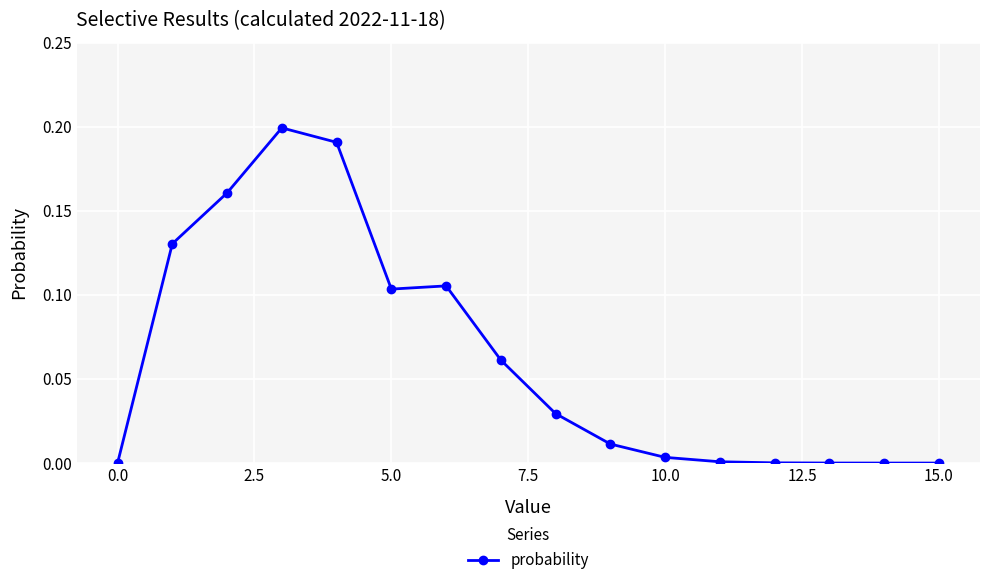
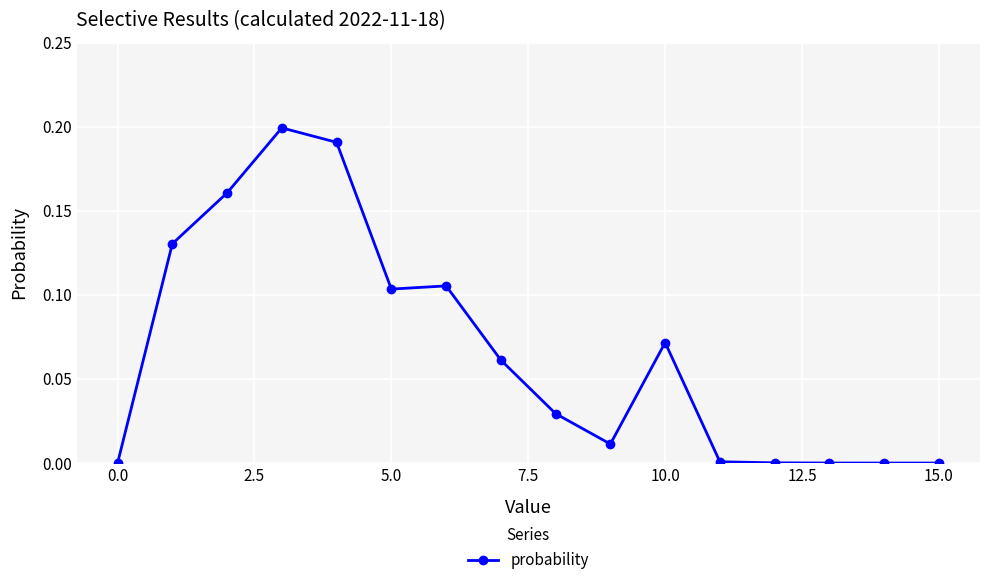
10.0: 0.003 -> 0.072
